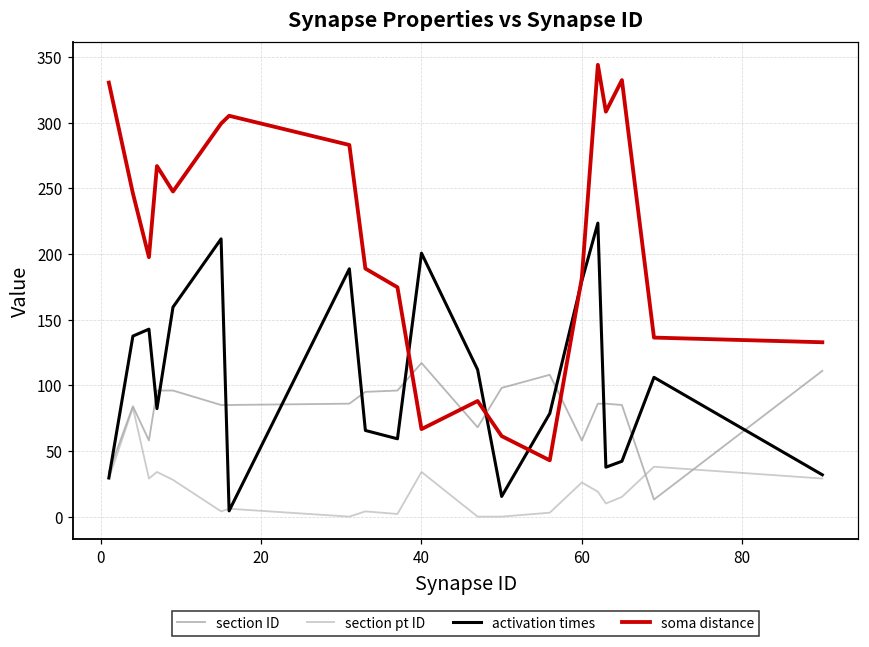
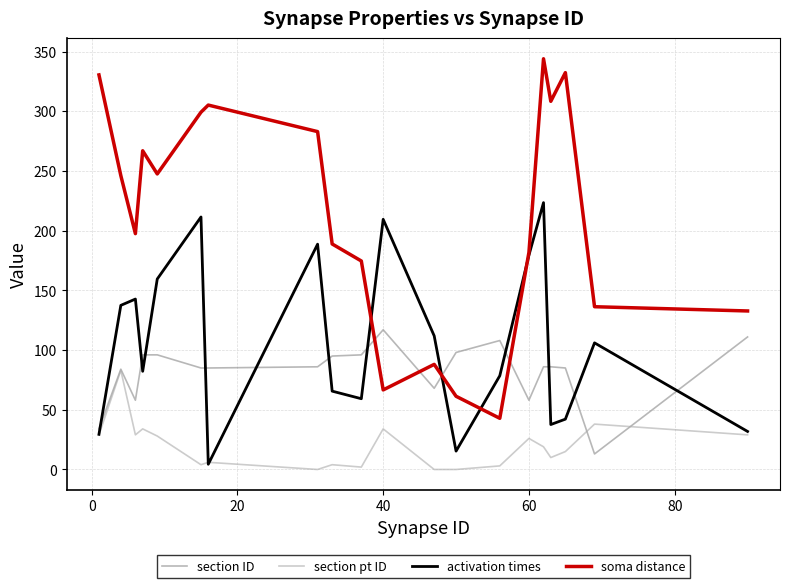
activation times, 40: 201 -> 210
